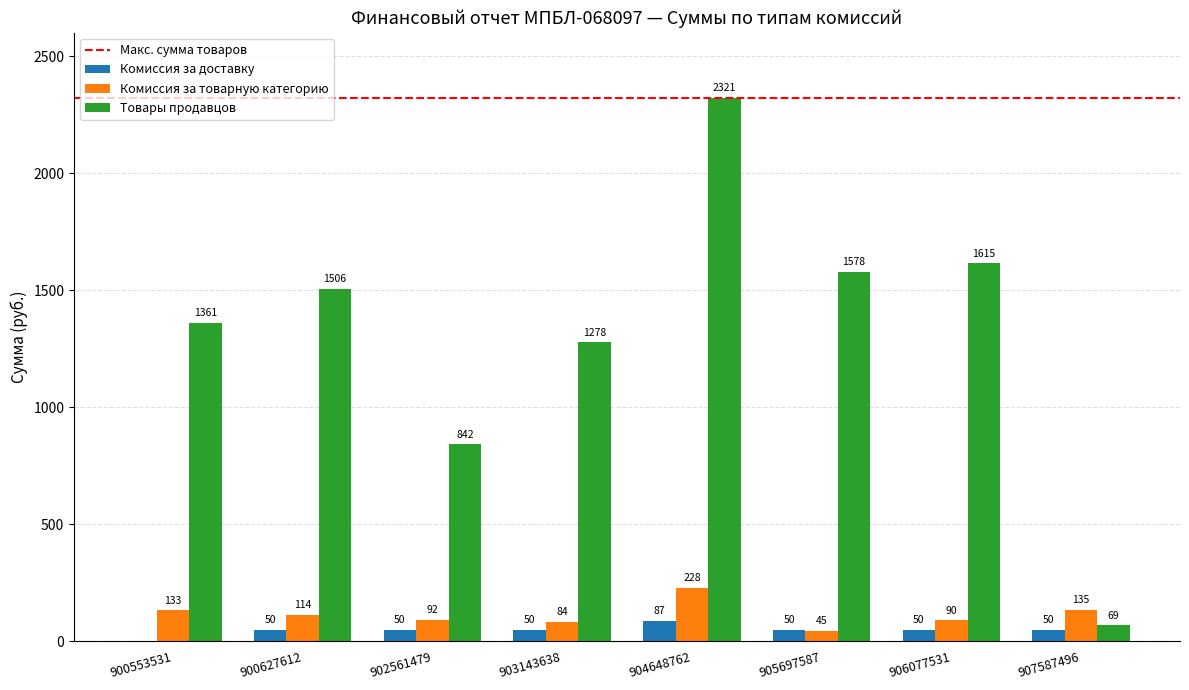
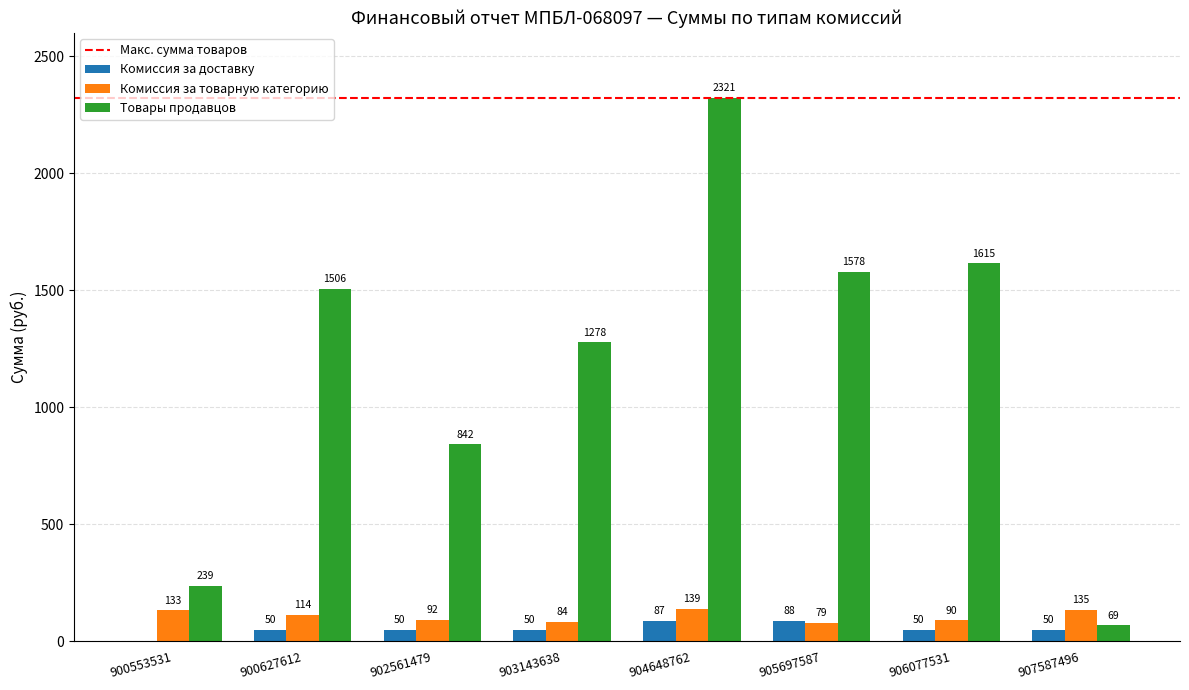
Товары продавцов, 900553531: 1361 -> 239
Комиссия за товарную категорию, 904648762: 228 -> 139
Комиссия за доставку, 905697587: 50 -> 88
Комиссия за товарную категорию, 905697587: 45 -> 79
